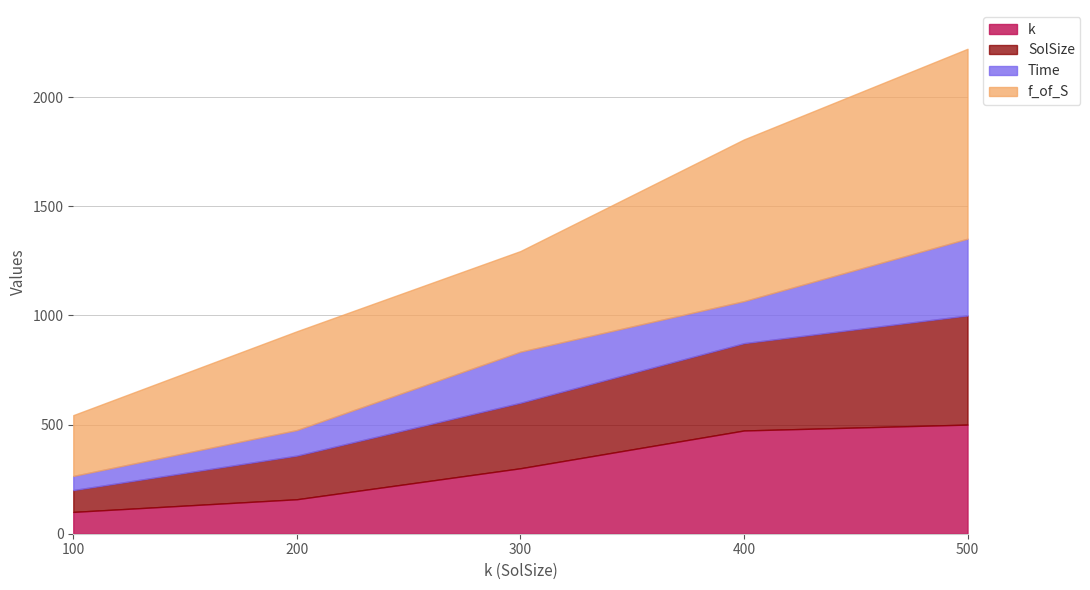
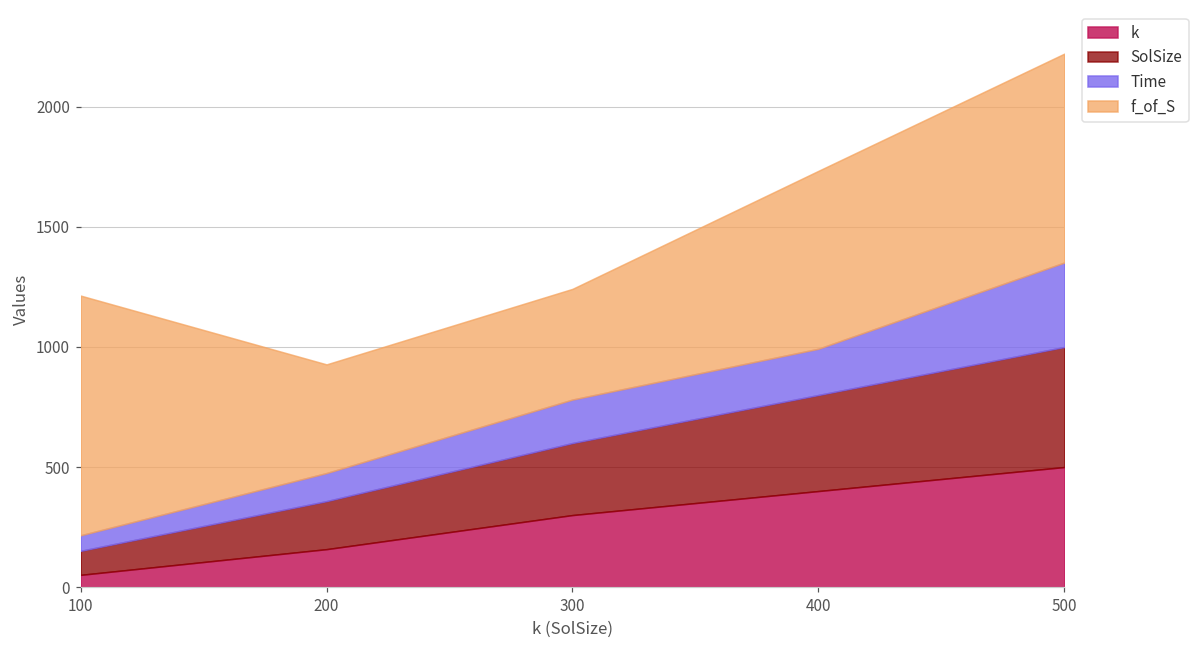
k, 100: 100 -> 50
f_of_S, 100: 280 -> 1000
Time, 300: 230 -> 180
k, 400: 470 -> 400
